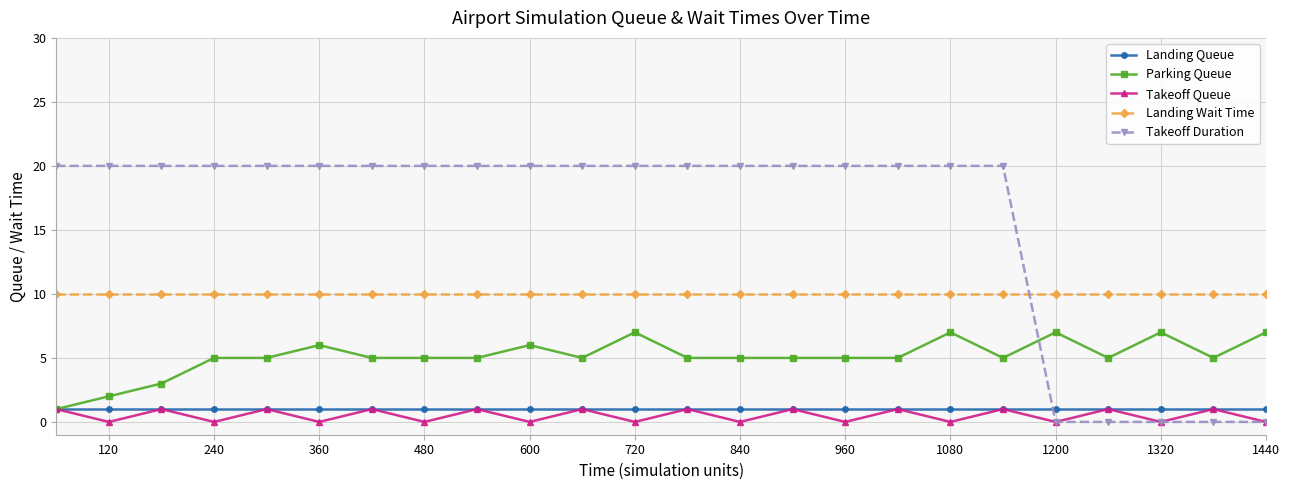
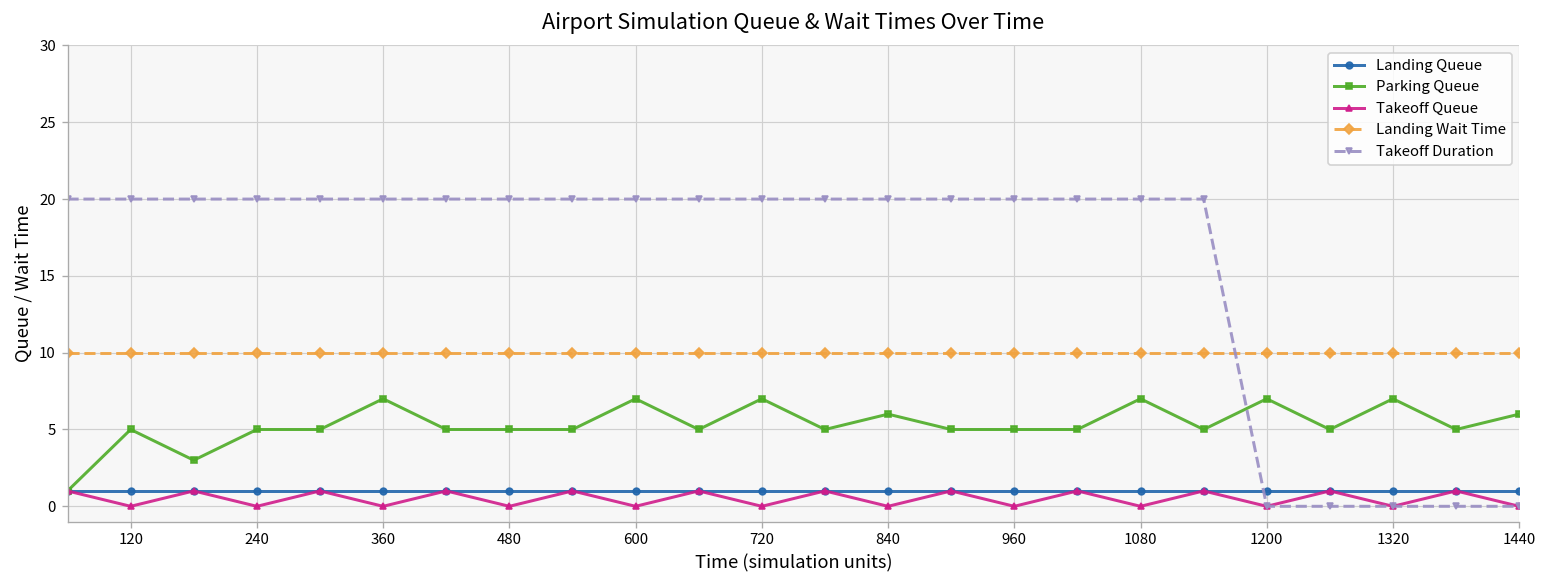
Parking Queue, 120: 2 -> 5
Parking Queue, 360: 6 -> 7
Parking Queue, 600: 6 -> 7
Parking Queue, 840: 5 -> 6
Parking Queue, 1440: 7 -> 6
